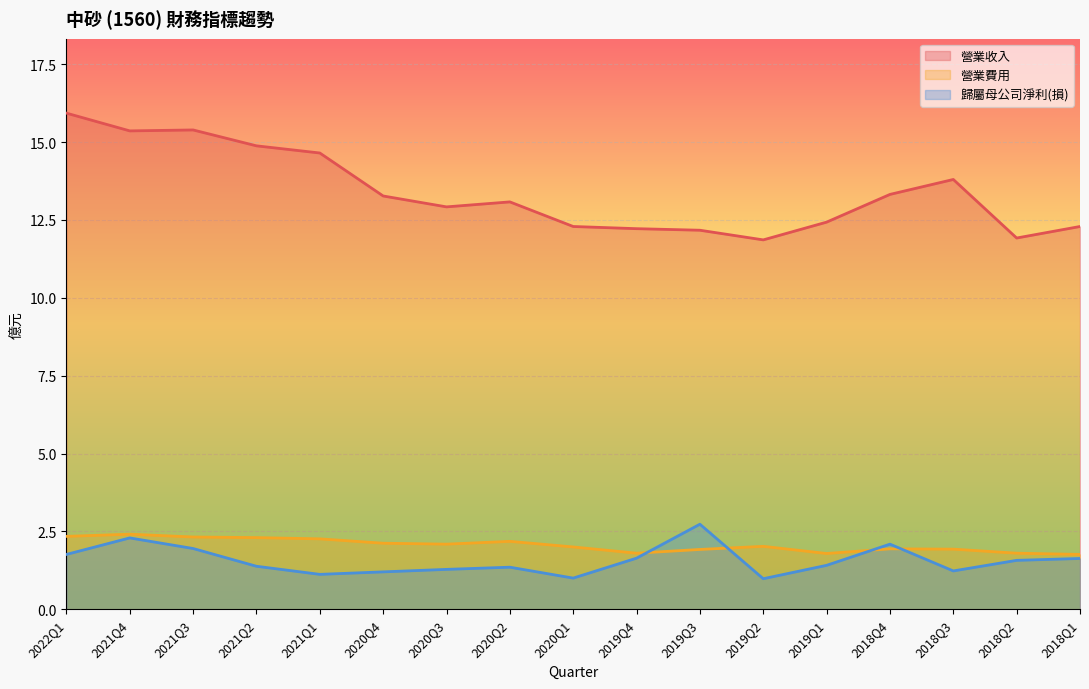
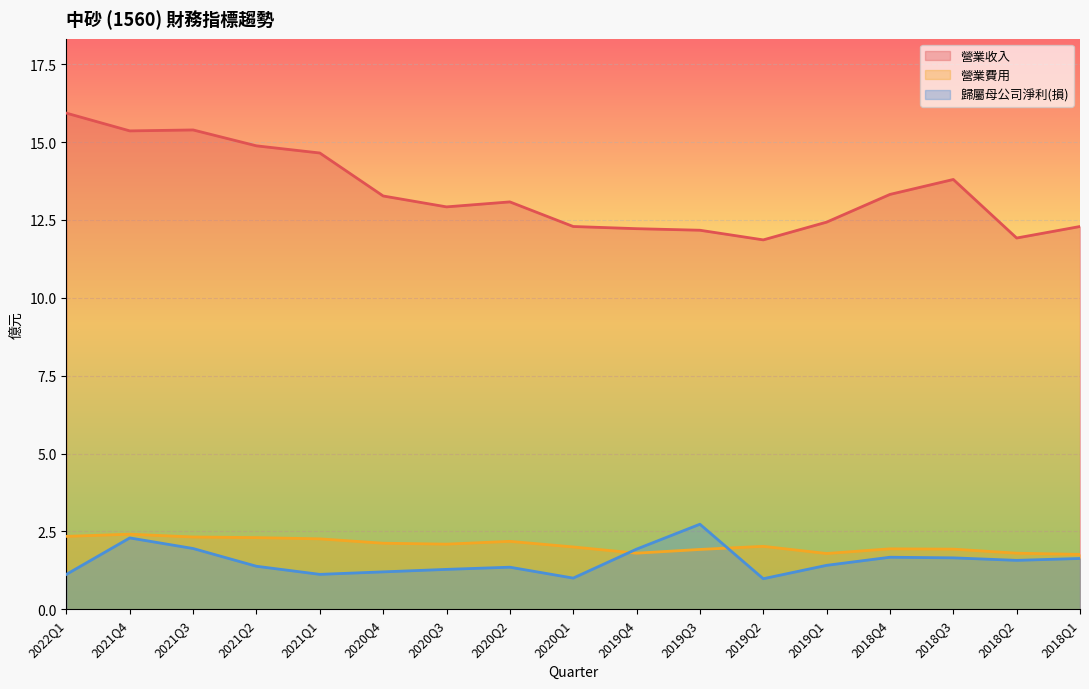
歸屬母公司淨利(損), 2022Q1: 1.8 -> 1.1
歸屬母公司淨利(損), 2019Q4: 1.6 -> 1.9
歸屬母公司淨利(損), 2018Q4: 2.1 -> 1.7
歸屬母公司淨利(損), 2018Q3: 1.2 -> 1.7
